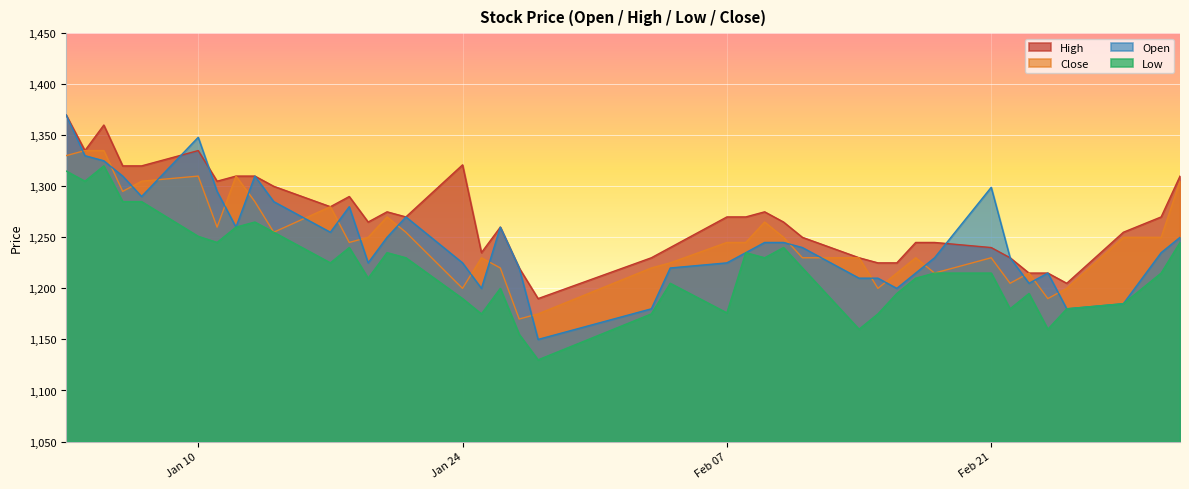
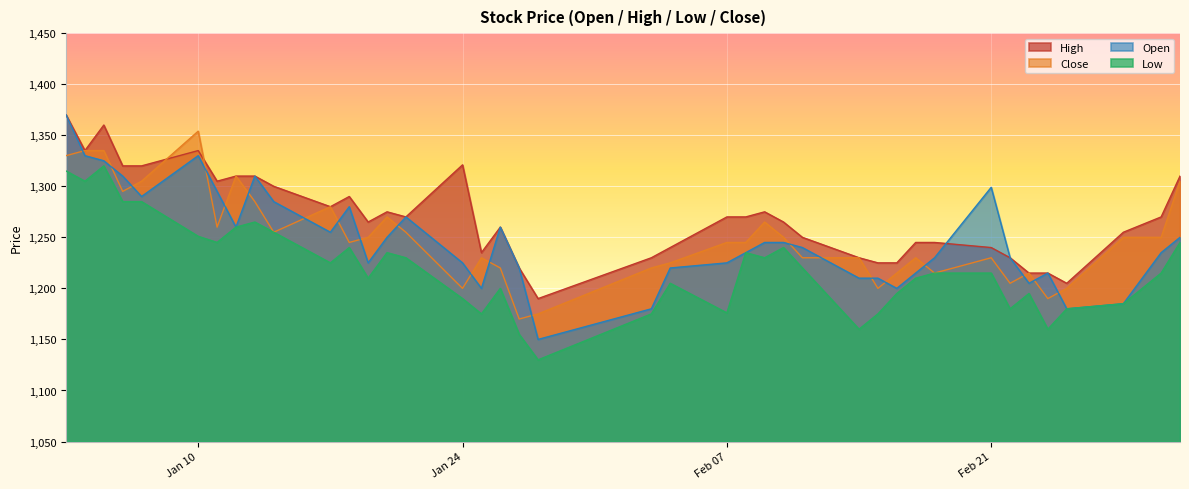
Close, Jan 10: 1,310 -> 1,354
Open, Jan 10: 1,348 -> 1,330
